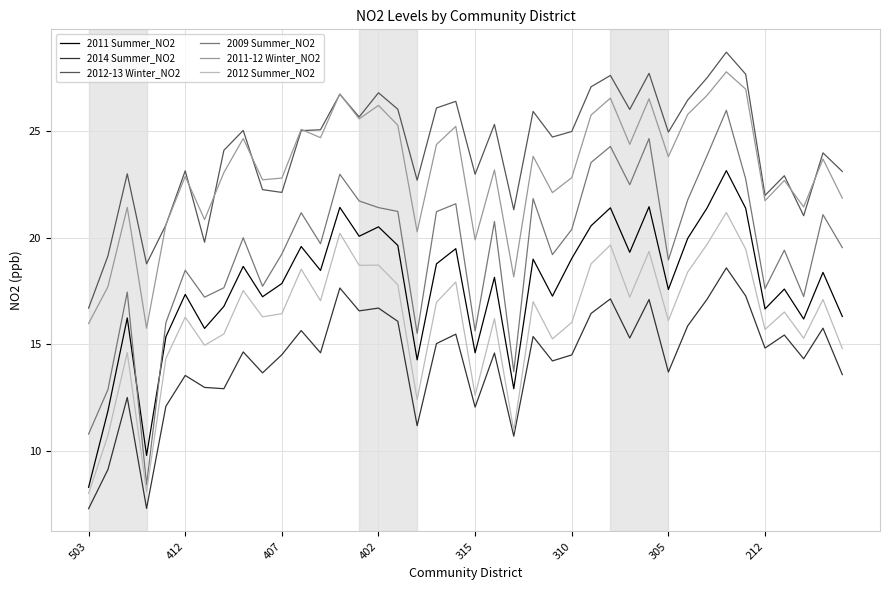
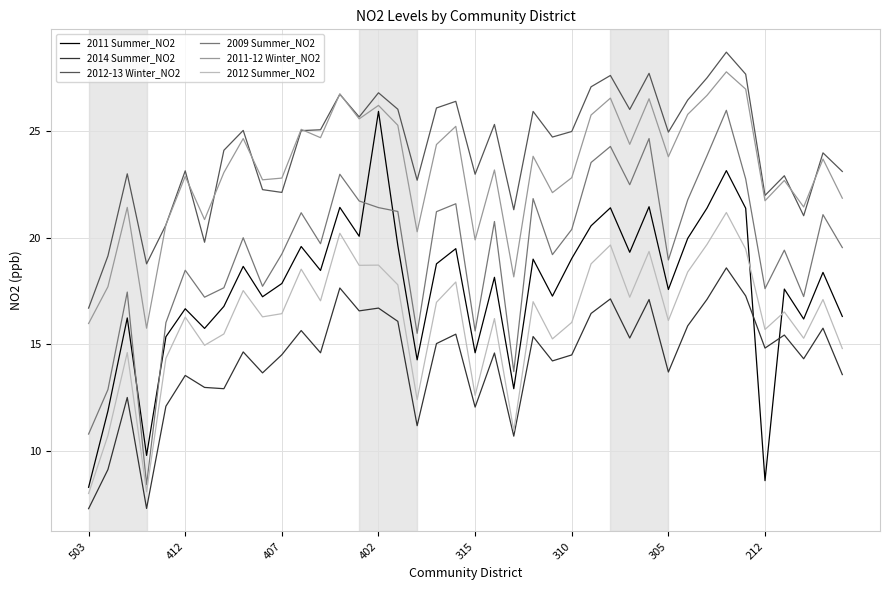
2011 Summer_NO2, 412: 17.3 -> 16.7
2011 Summer_NO2, 402: 20.5 -> 25.9
2011 Summer_NO2, 212: 16.7 -> 8.6
